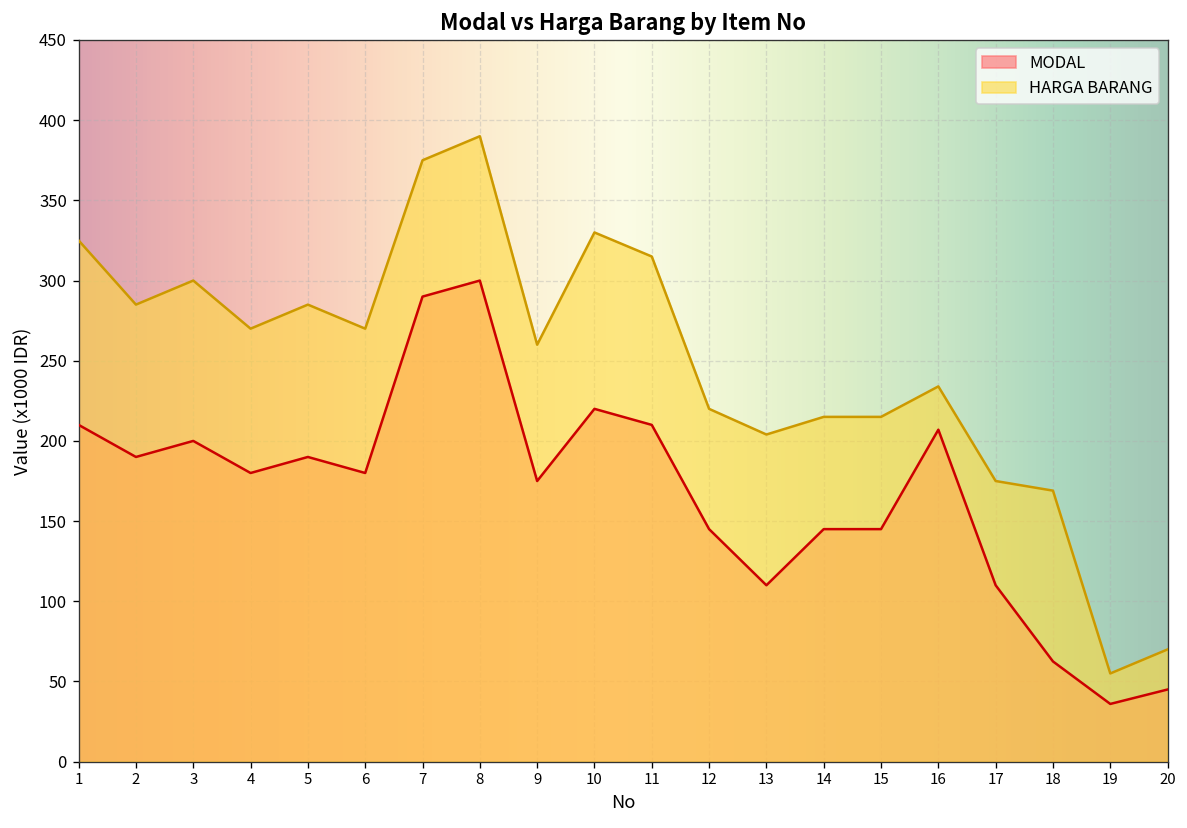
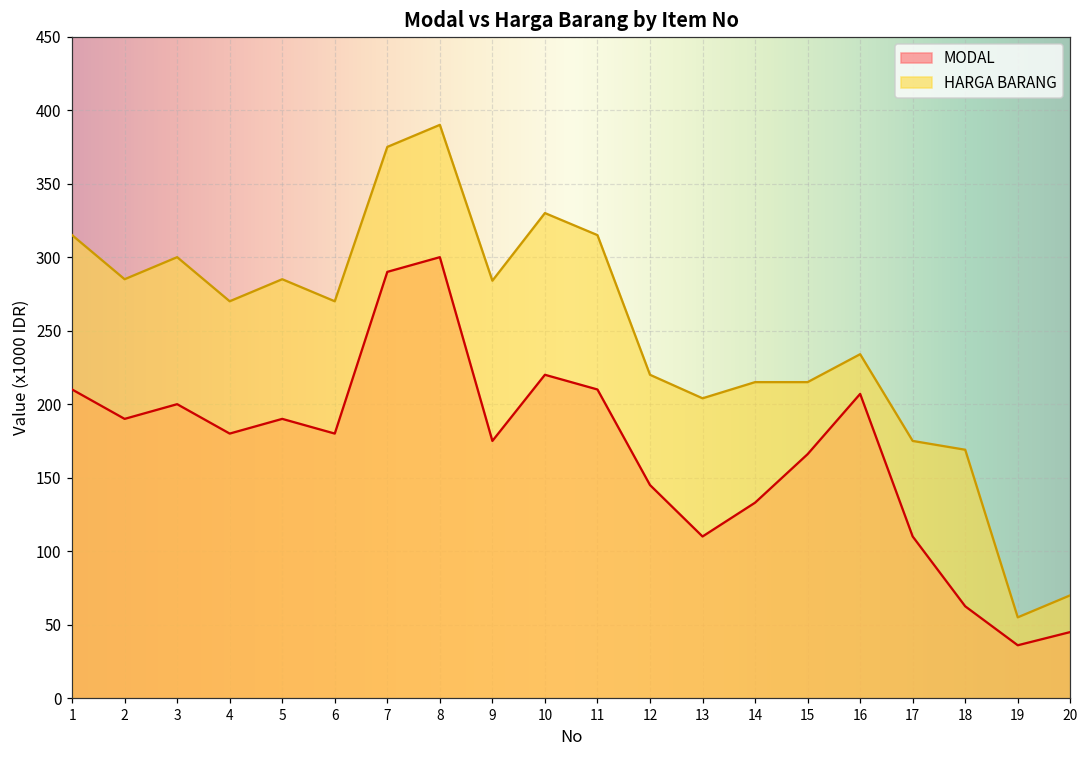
HARGA BARANG, 1: 325 -> 315
HARGA BARANG, 9: 260 -> 284
MODAL, 14: 145 -> 133
MODAL, 15: 145 -> 166
